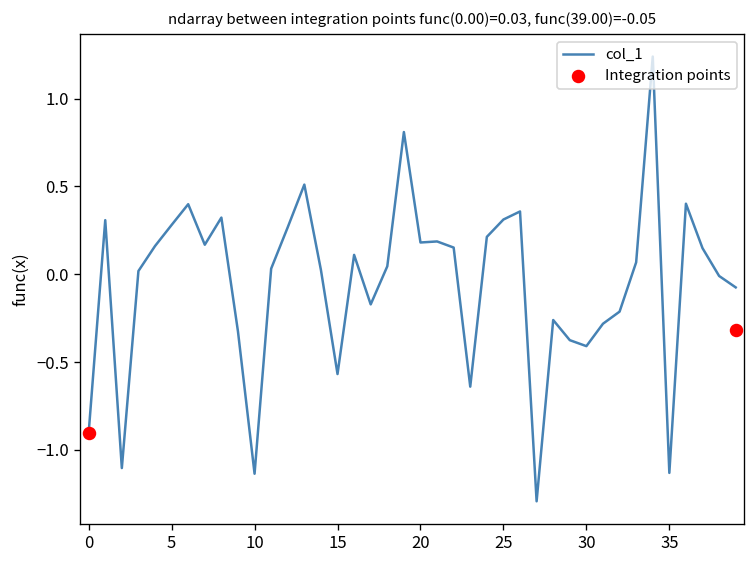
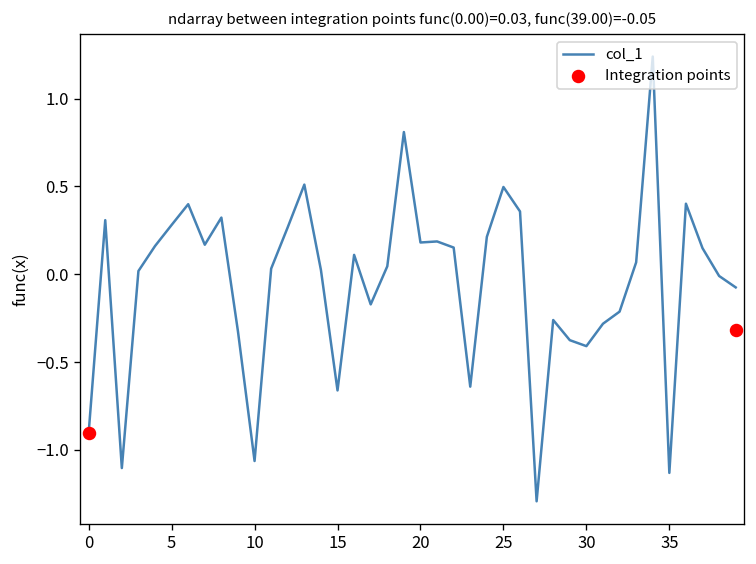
col_1, 10: -1.14 -> -1.06
col_1, 15: -0.57 -> -0.66
col_1, 25: 0.31 -> 0.50
